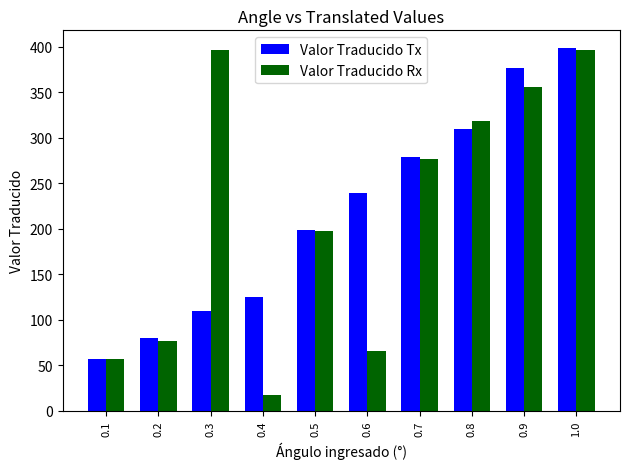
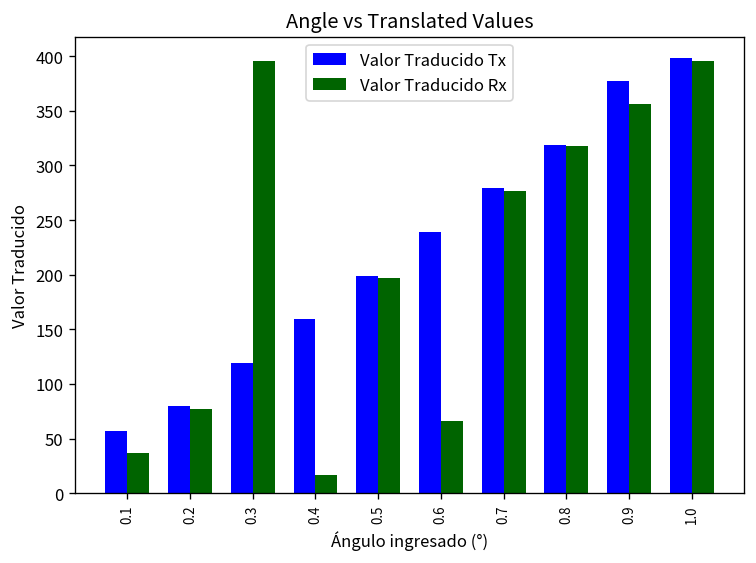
Valor Traducido Rx, 0.1: 60 -> 40
Valor Traducido Tx, 0.3: 110 -> 120
Valor Traducido Tx, 0.4: 130 -> 160
Valor Traducido Tx, 0.8: 310 -> 320
